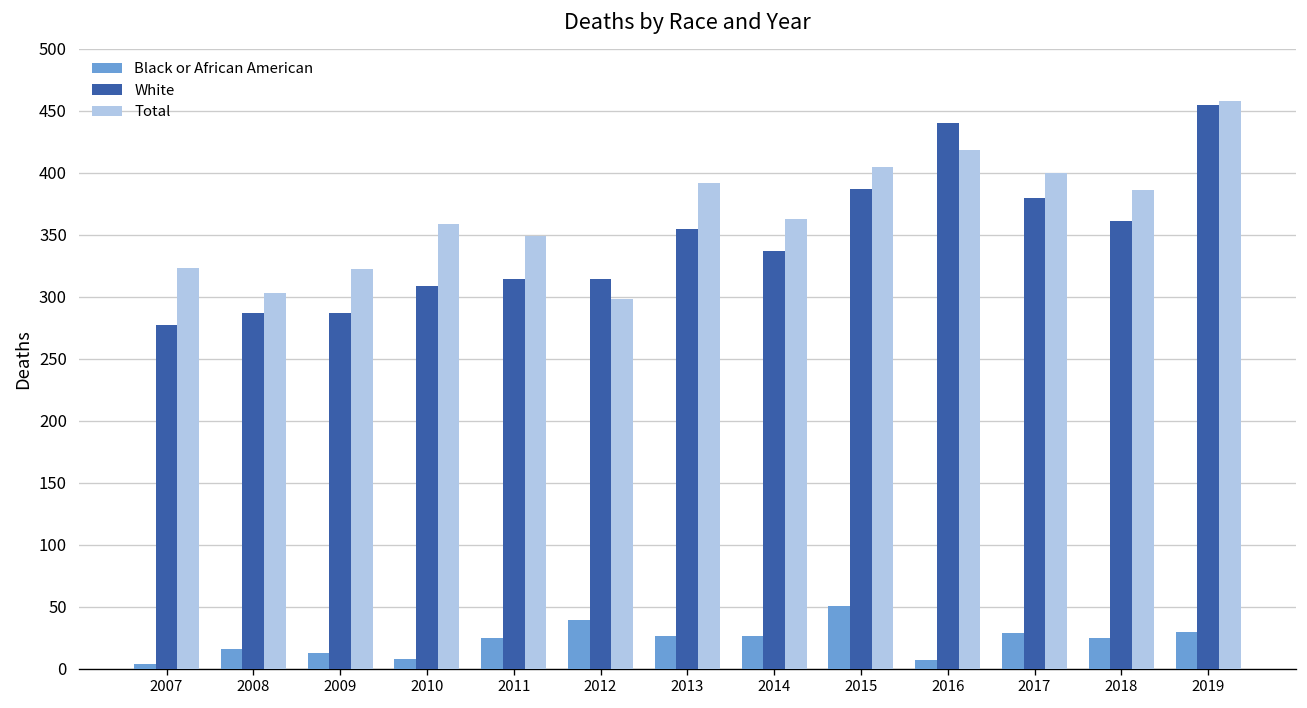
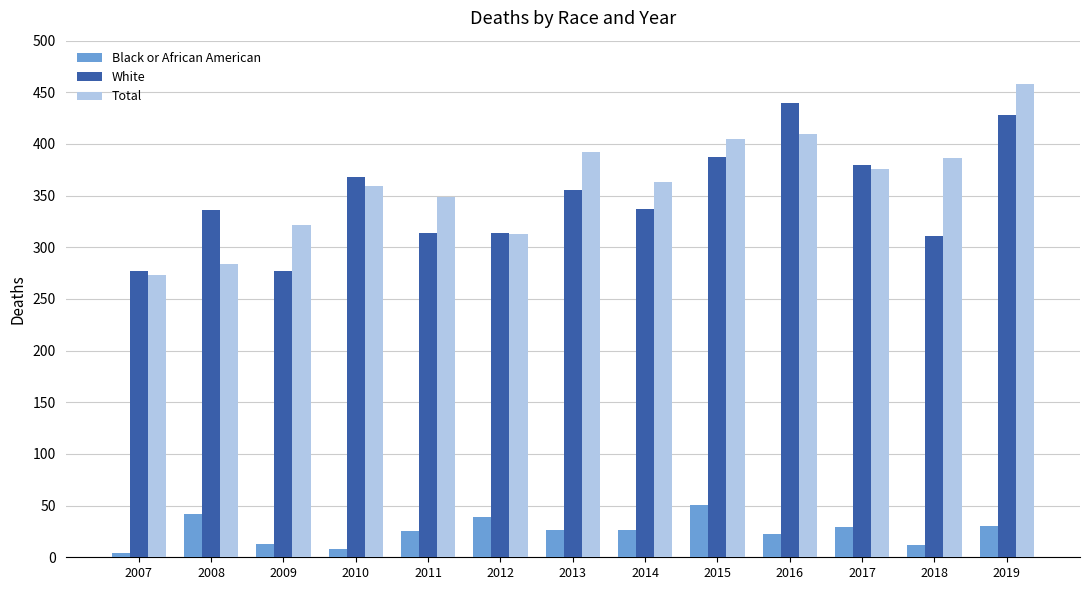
Total, 2007: 323 -> 273
Black or African American, 2008: 16 -> 42
White, 2008: 287 -> 336
Total, 2008: 303 -> 284
White, 2009: 287 -> 277
White, 2010: 309 -> 368
Total, 2012: 298 -> 313
Black or African American, 2016: 7 -> 23
Total, 2016: 418 -> 410
Total, 2017: 400 -> 376
Black or African American, 2018: 25 -> 12
White, 2018: 361 -> 311
White, 2019: 455 -> 428
